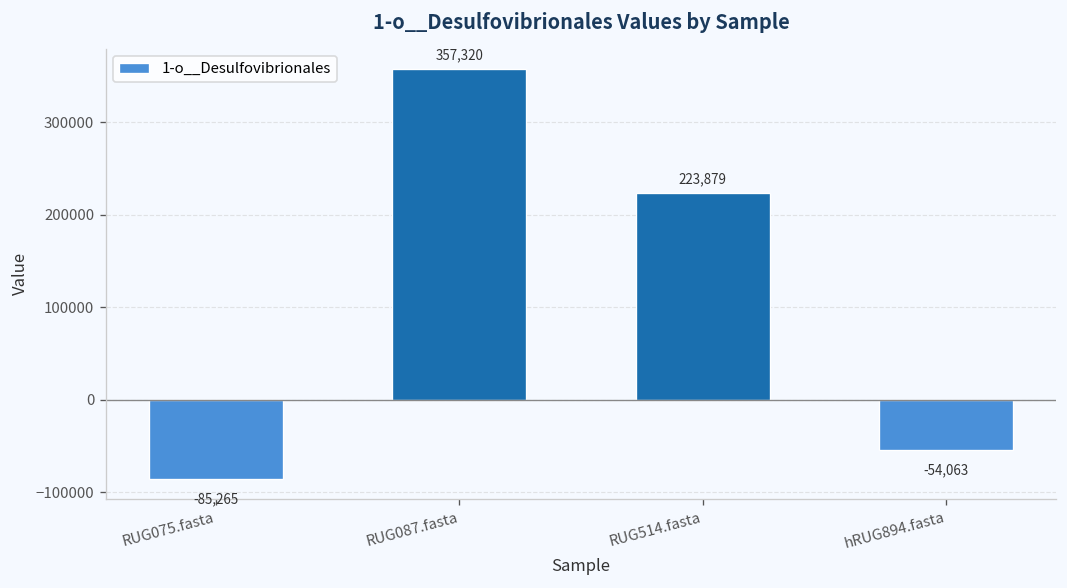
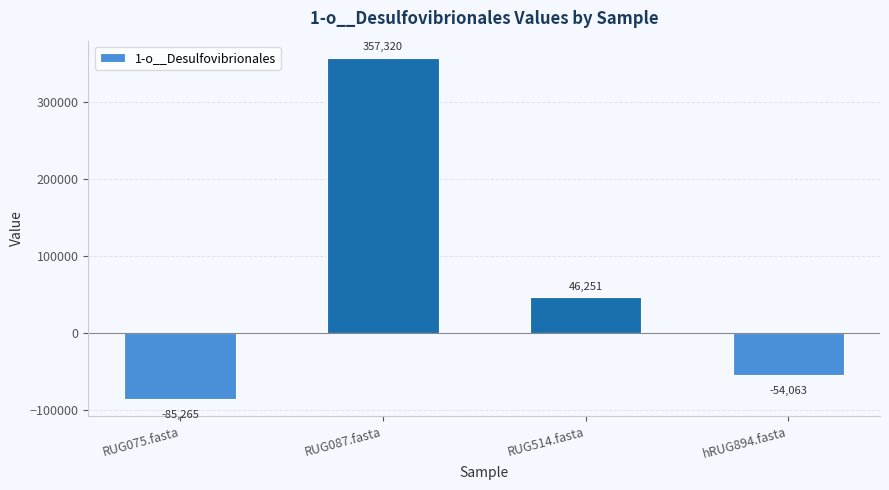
RUG514.fasta: 223,879 -> 46,251
